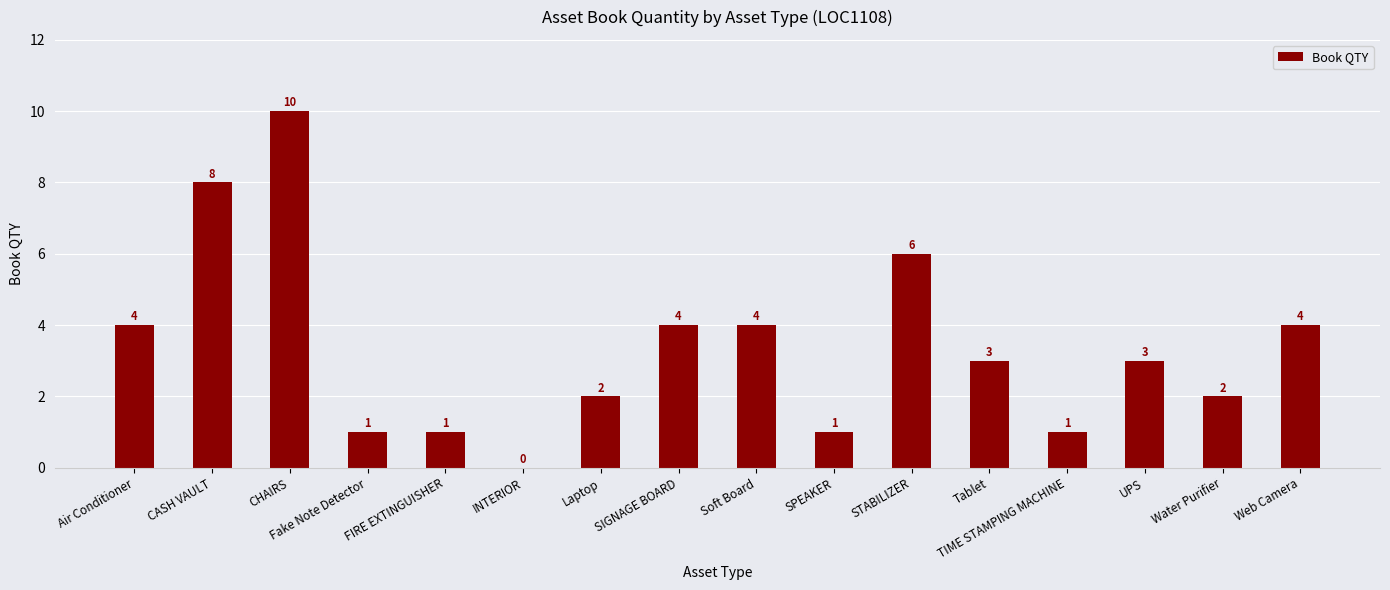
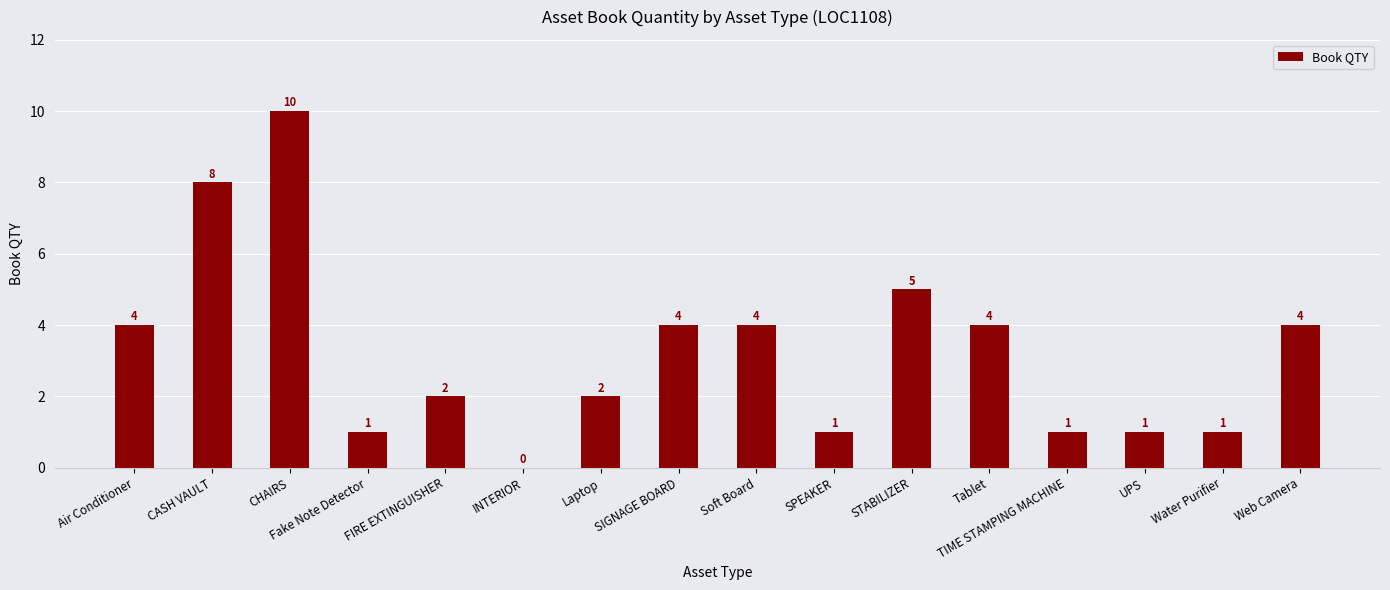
FIRE EXTINGUISHER: 1 -> 2
STABILIZER: 6 -> 5
Tablet: 3 -> 4
UPS: 3 -> 1
Water Purifier: 2 -> 1
